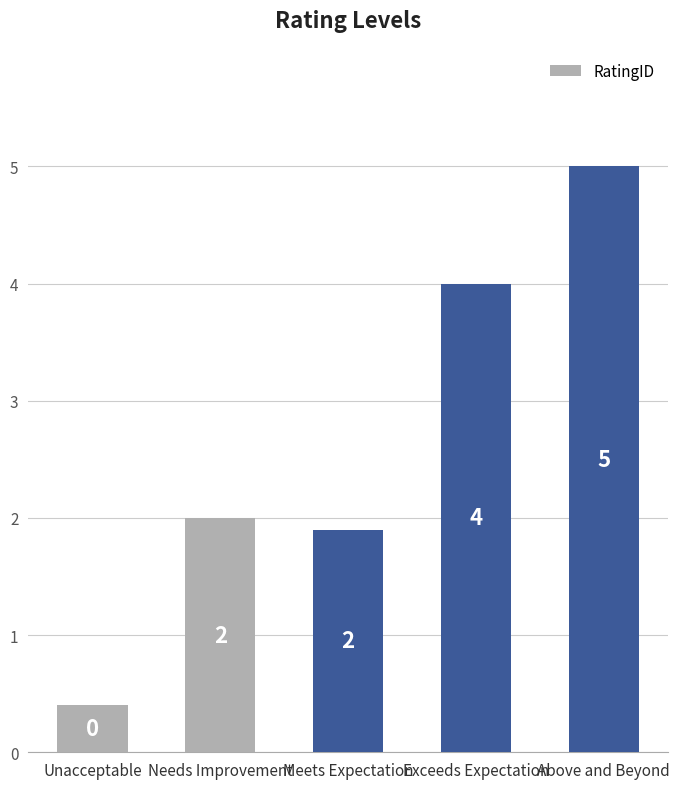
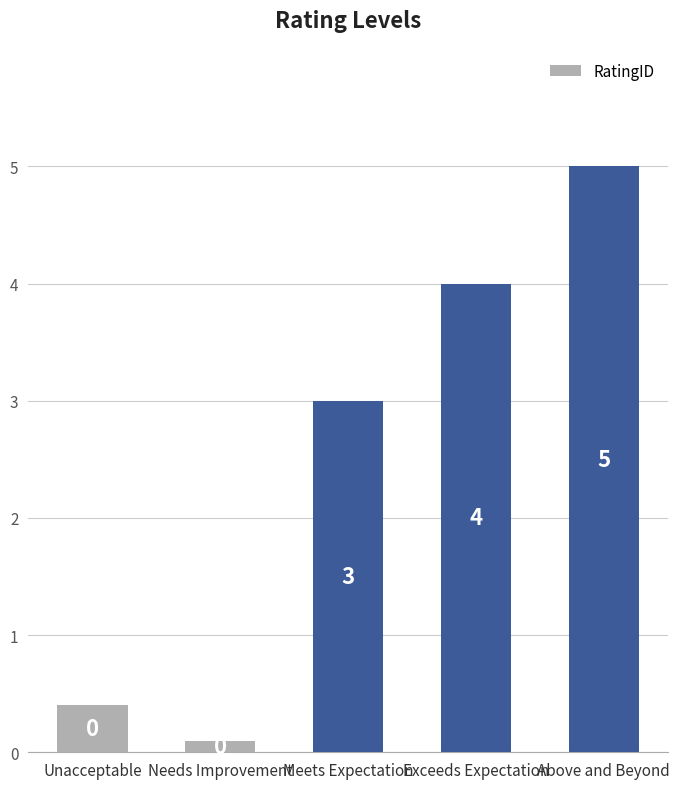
Needs Improvement: 2.0 -> 0.1
Meets Expectation: 2 -> 3
